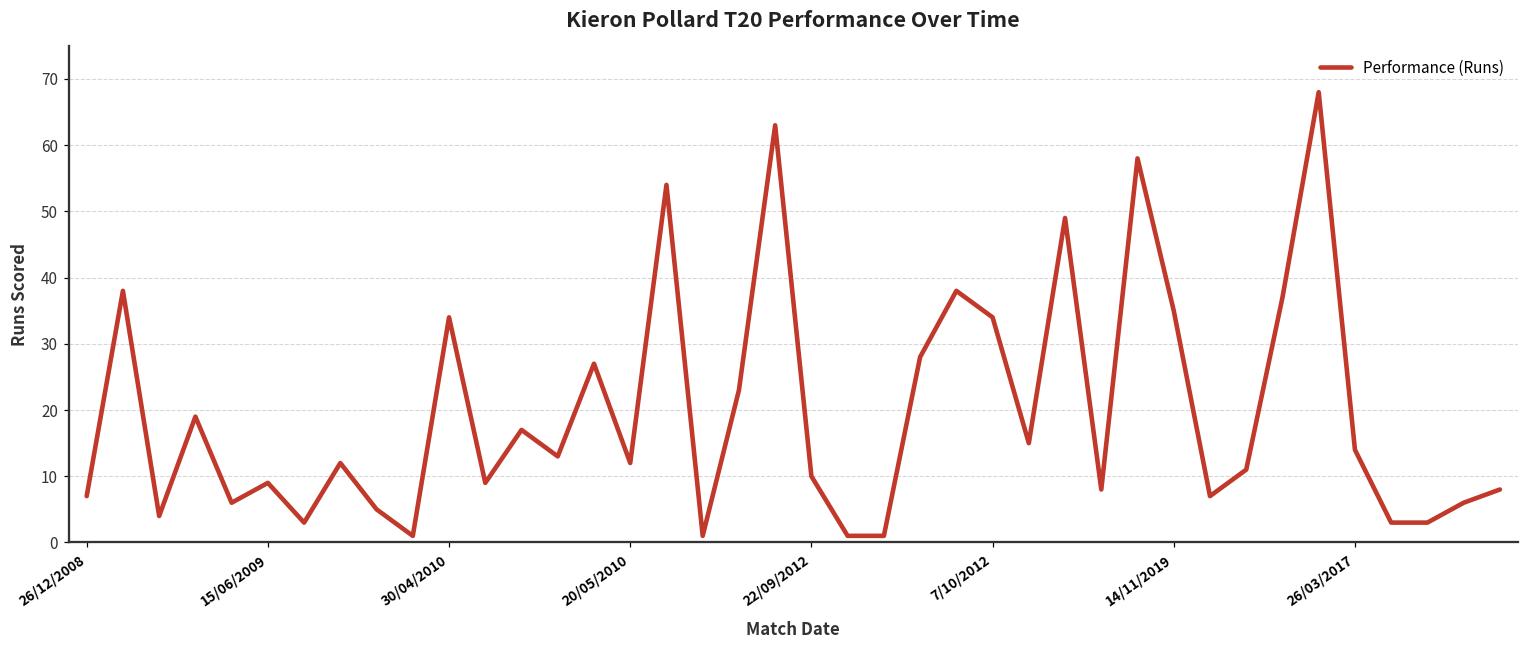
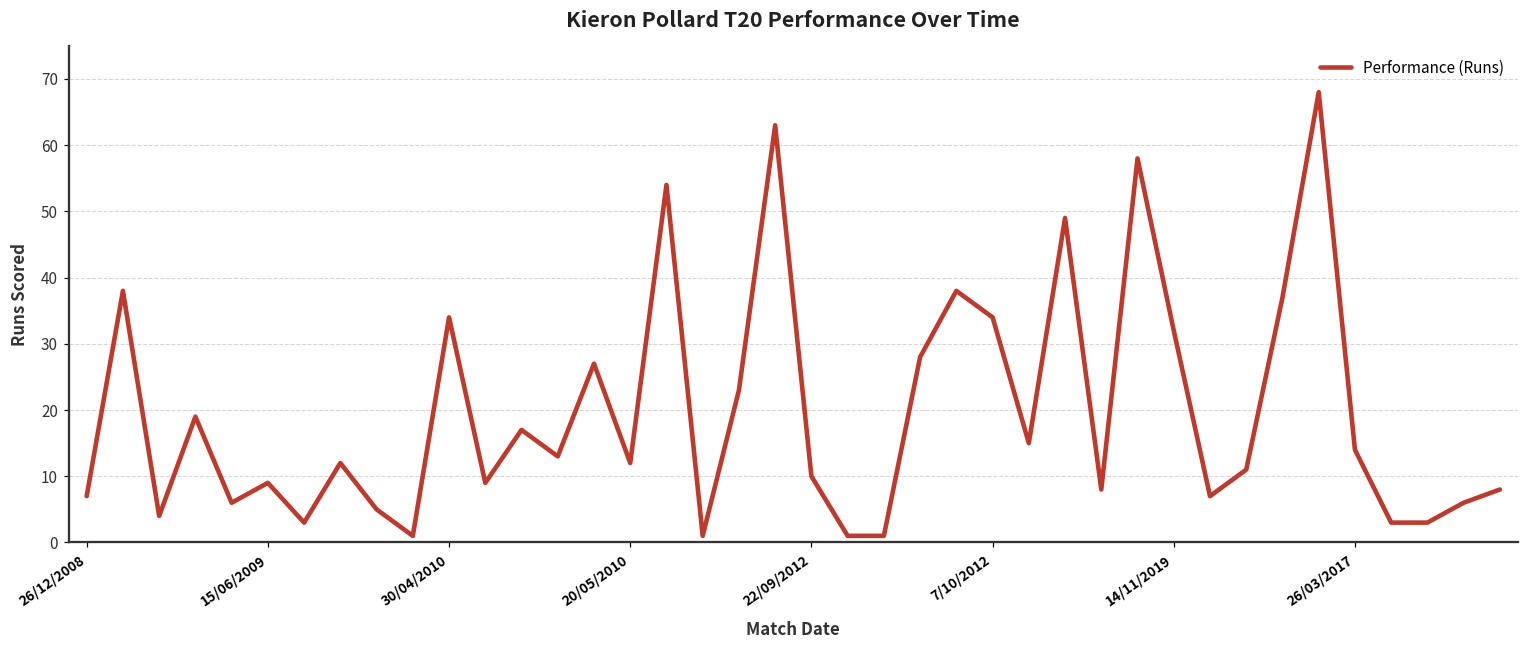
14/11/2019: 35 -> 32
